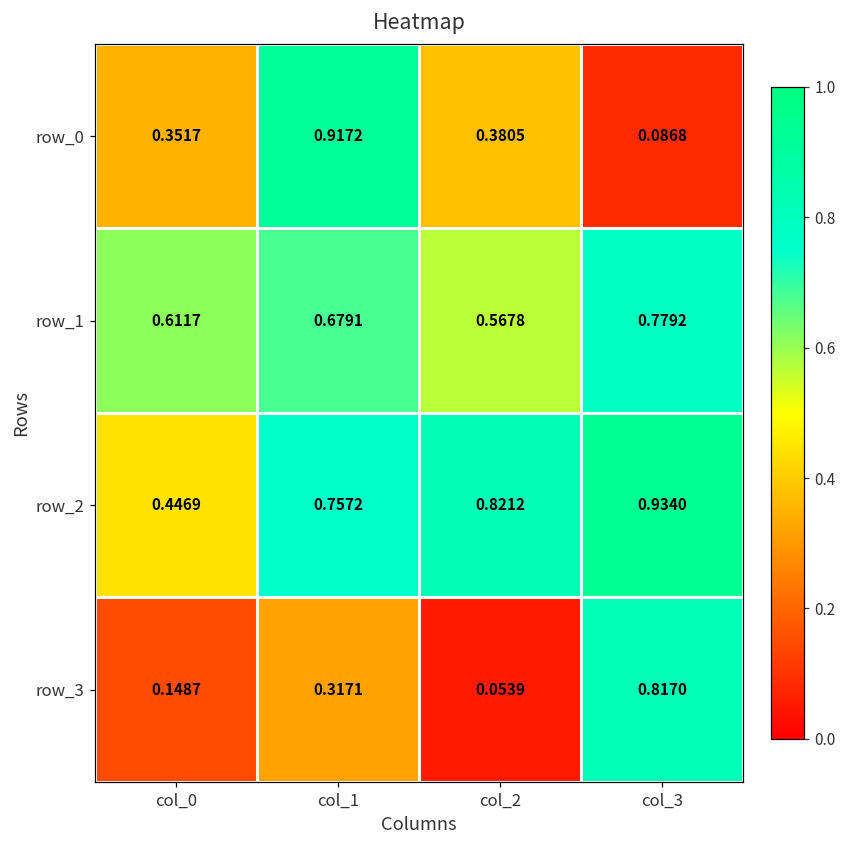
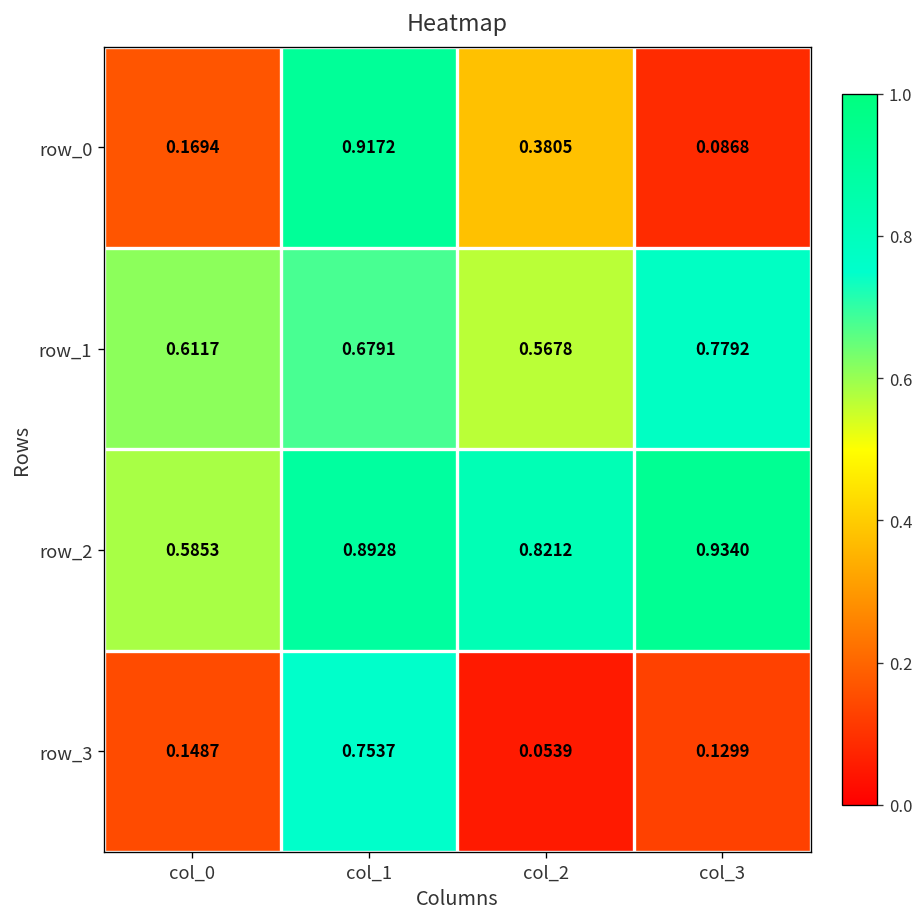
row_0, col_0: 0.3517 -> 0.1694
row_2, col_0: 0.4469 -> 0.5853
row_2, col_1: 0.7572 -> 0.8928
row_3, col_1: 0.3171 -> 0.7537
row_3, col_3: 0.8170 -> 0.1299
